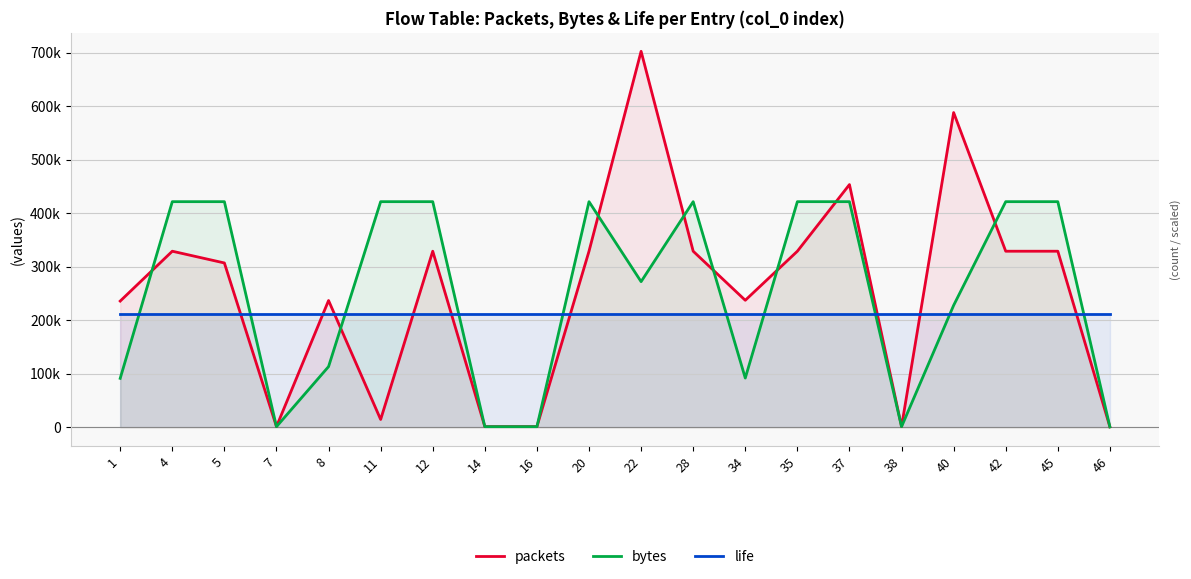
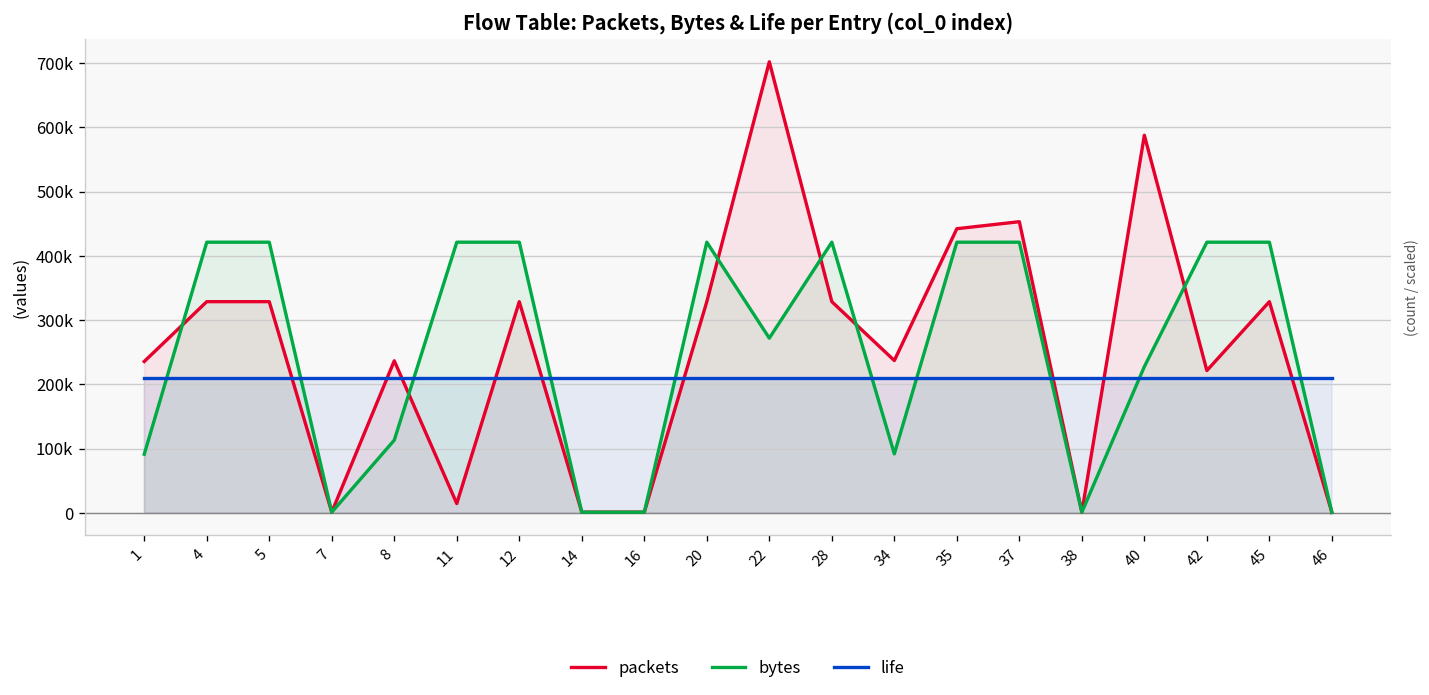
packets, 5: 310000 -> 330000
packets, 35: 330000 -> 440000
packets, 42: 330000 -> 220000
